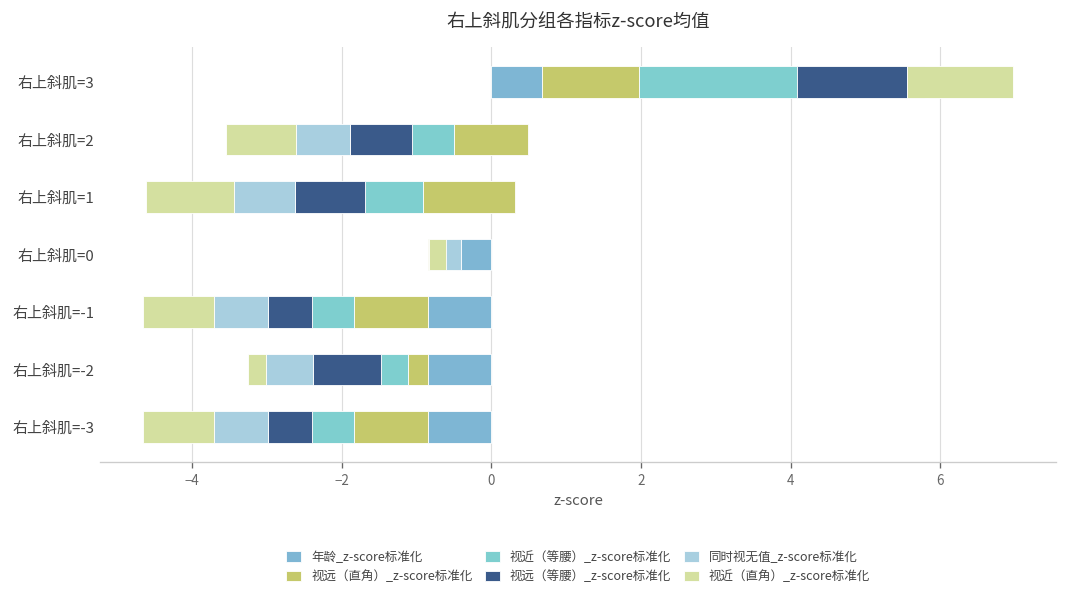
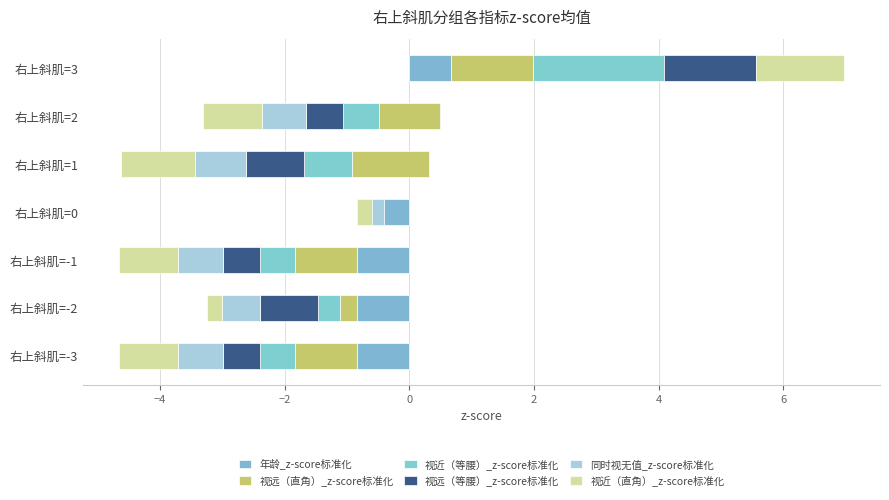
视远（等腰）_z-score标准化, 右上斜肌=2: -0.8 -> -0.6
